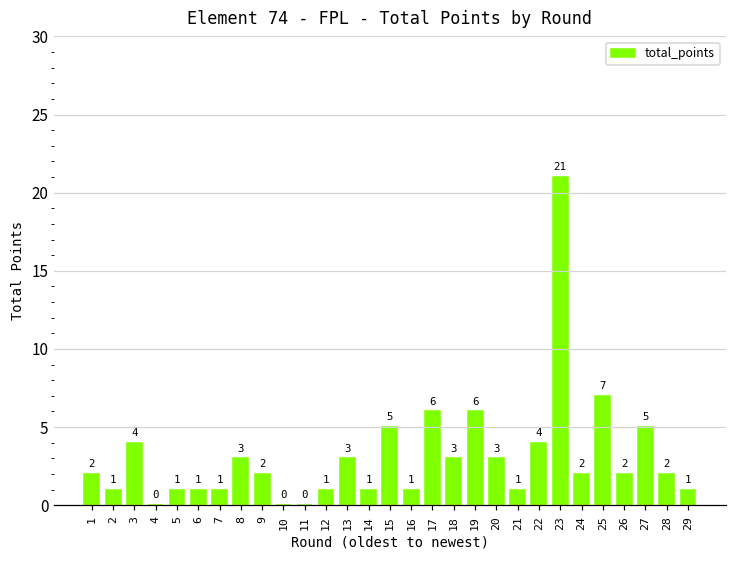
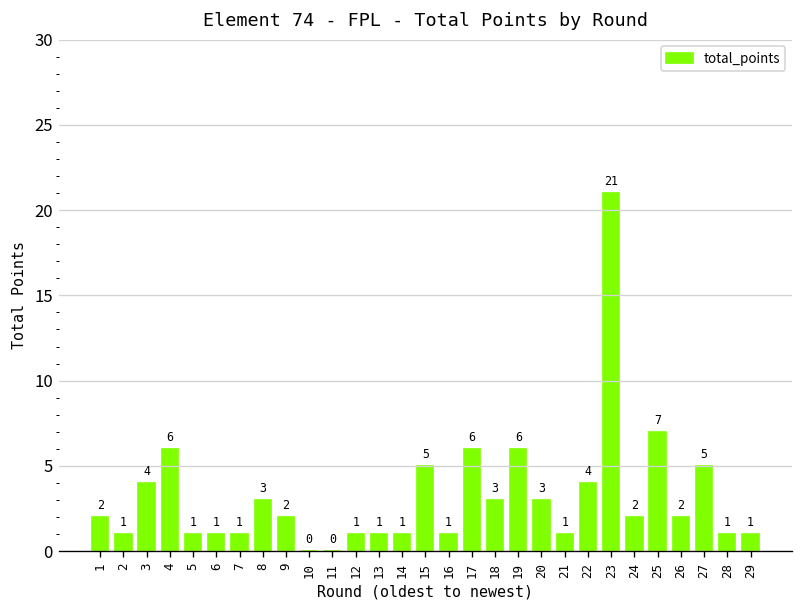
4: 0 -> 6
13: 3 -> 1
28: 2 -> 1
